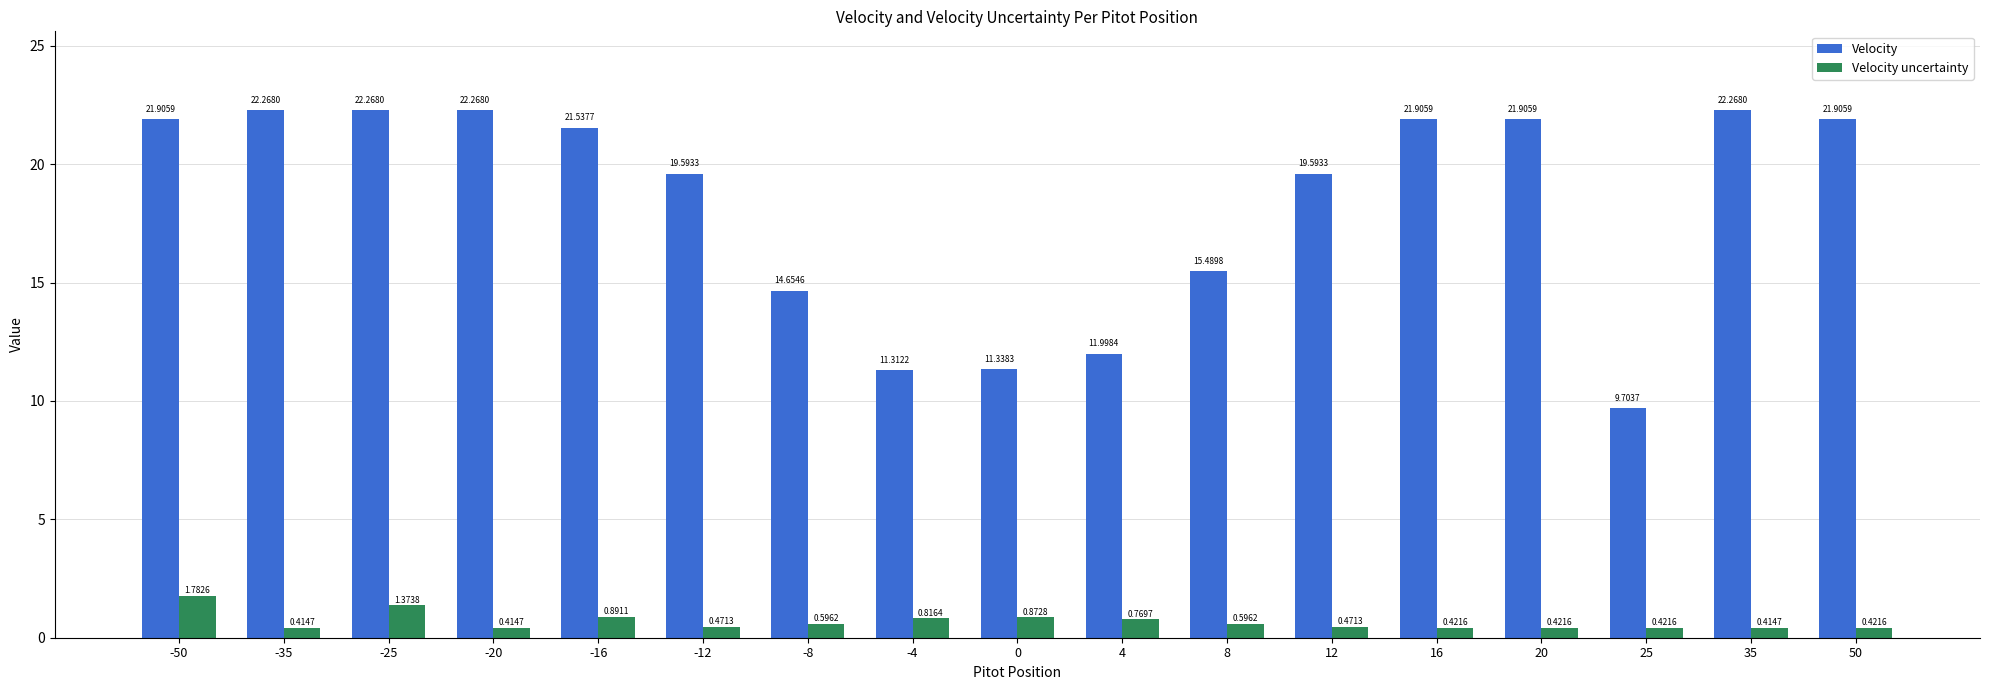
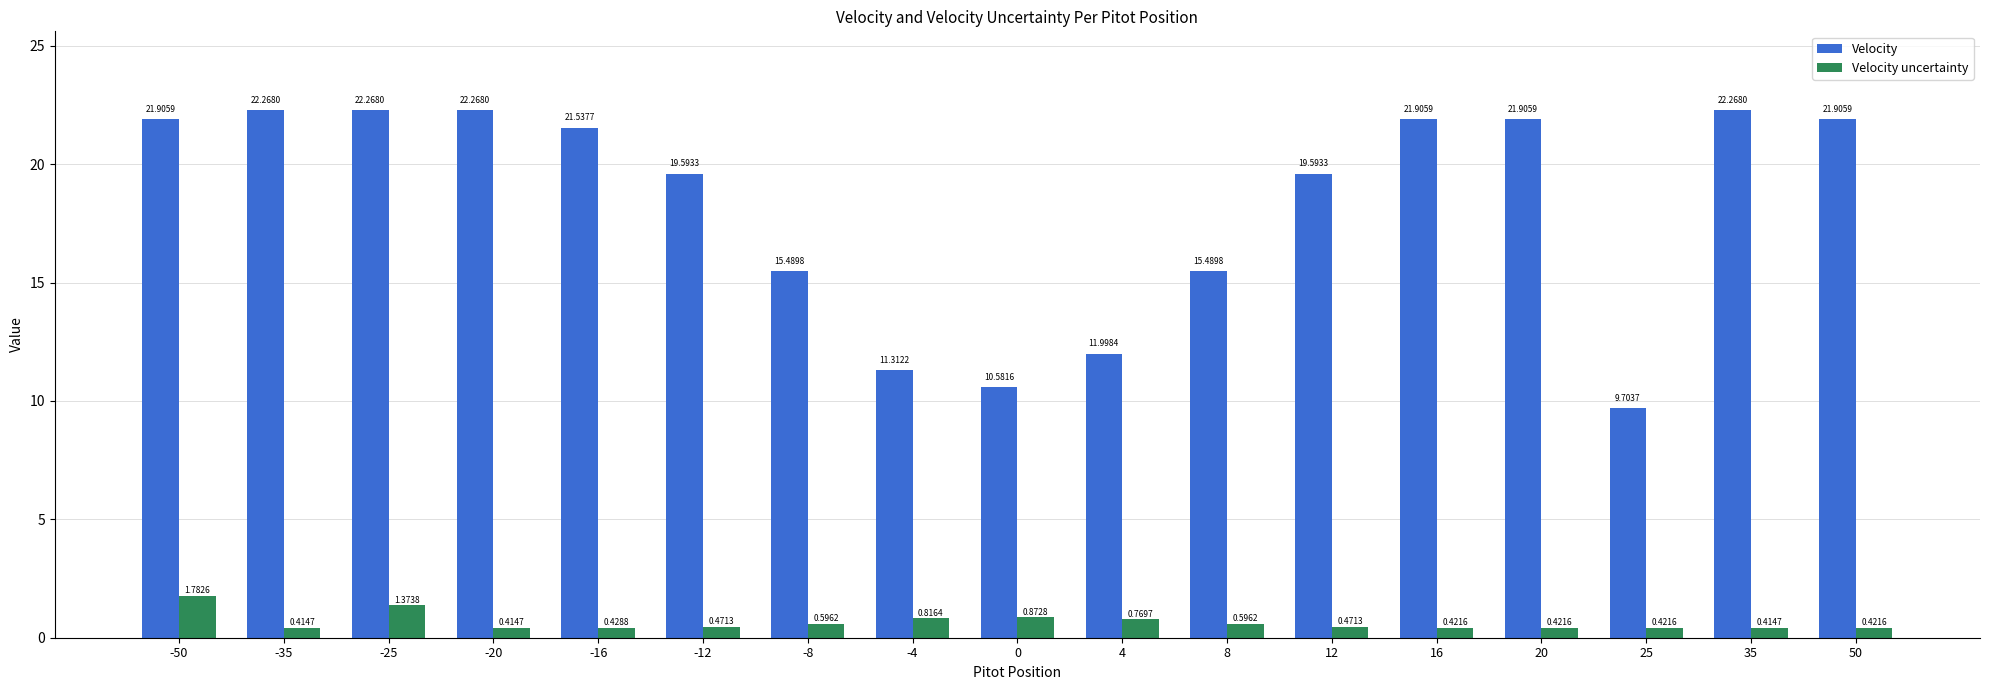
Velocity uncertainty, -16: 0.8911 -> 0.4288
Velocity, -8: 14.6546 -> 15.4898
Velocity, 0: 11.3383 -> 10.5816
